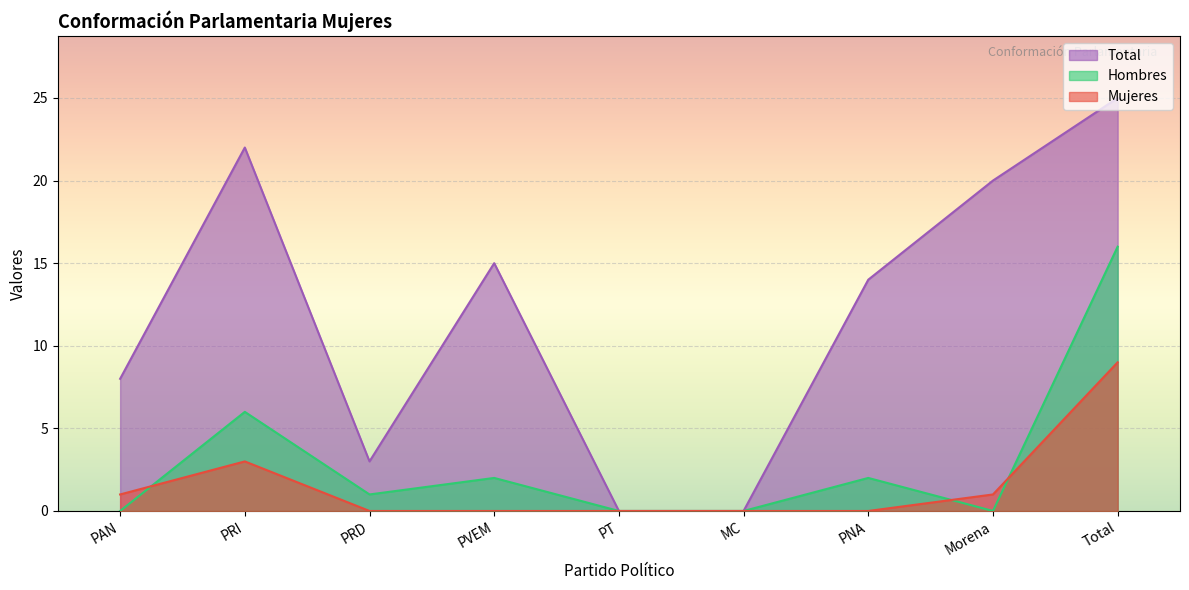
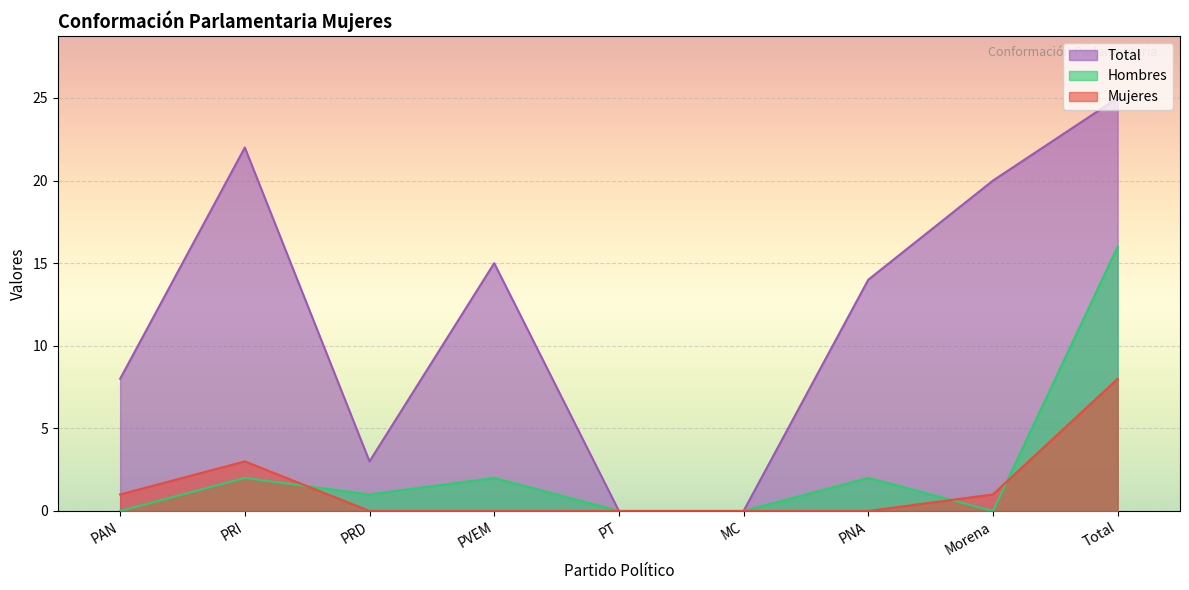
Hombres, PRI: 6 -> 2
Mujeres, Total: 9 -> 8
